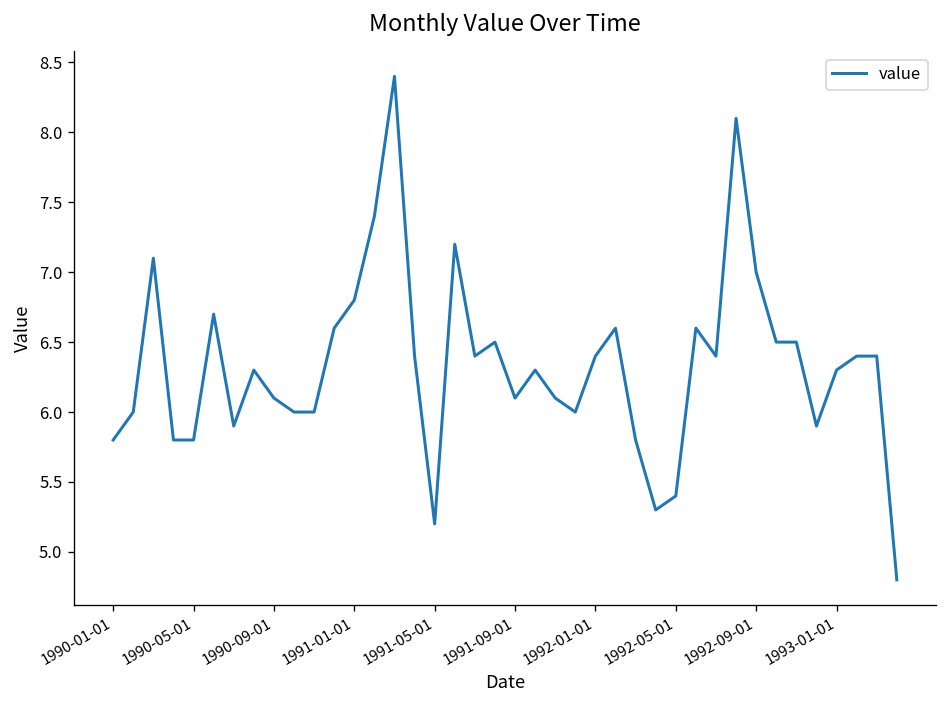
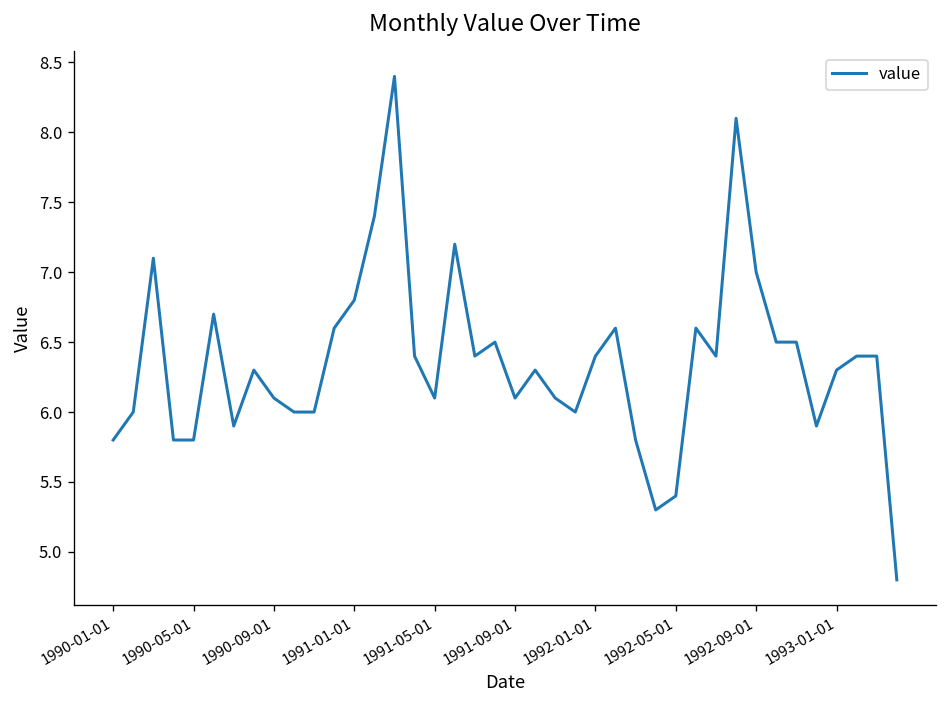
1991-05-01: 5.2 -> 6.1
